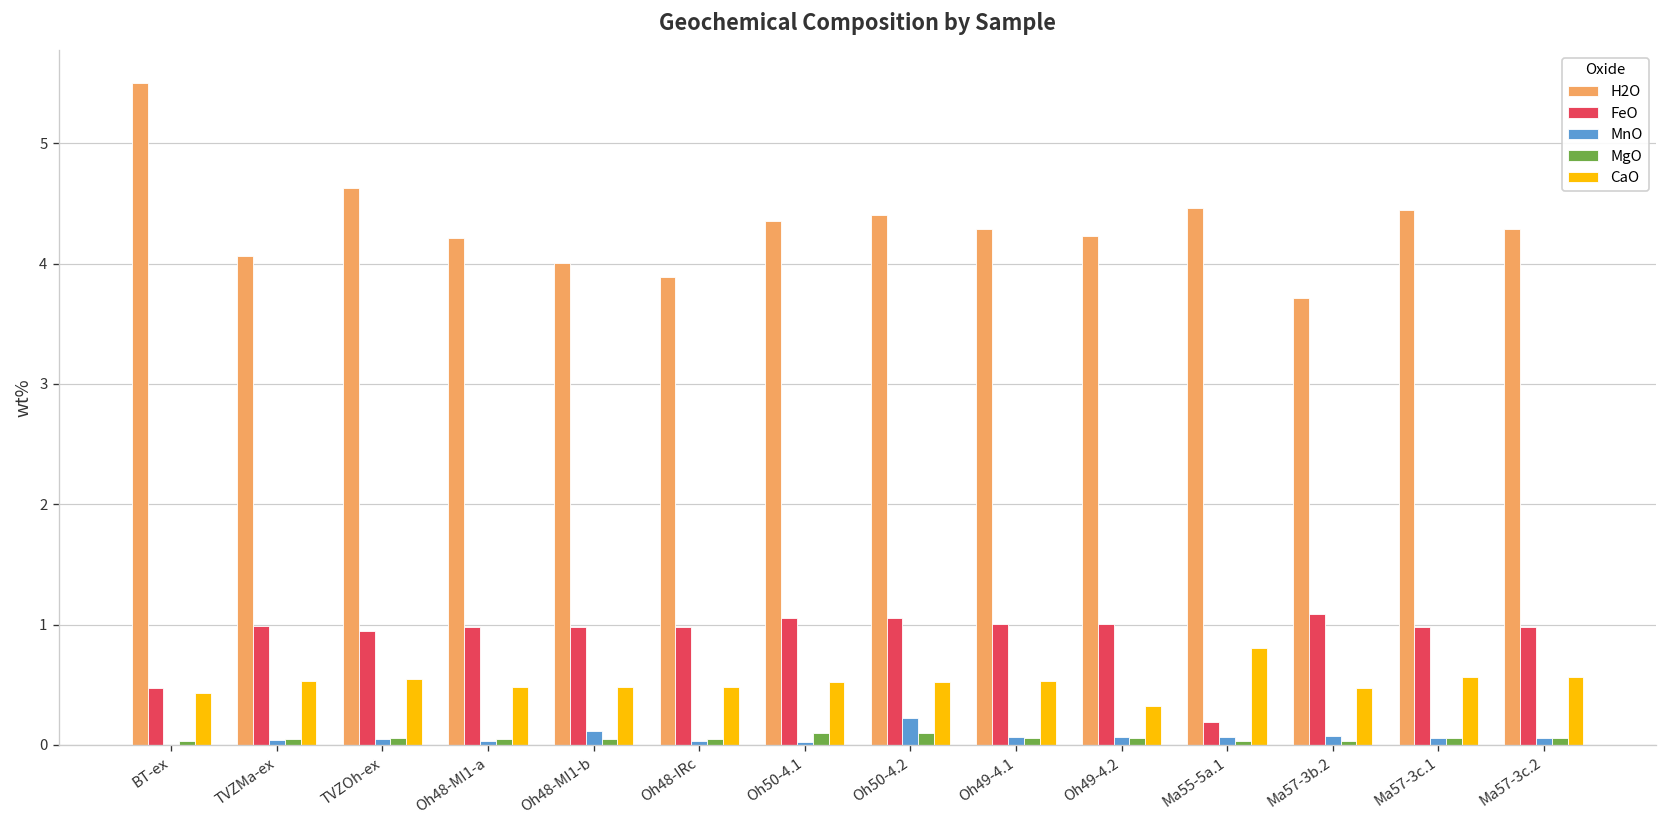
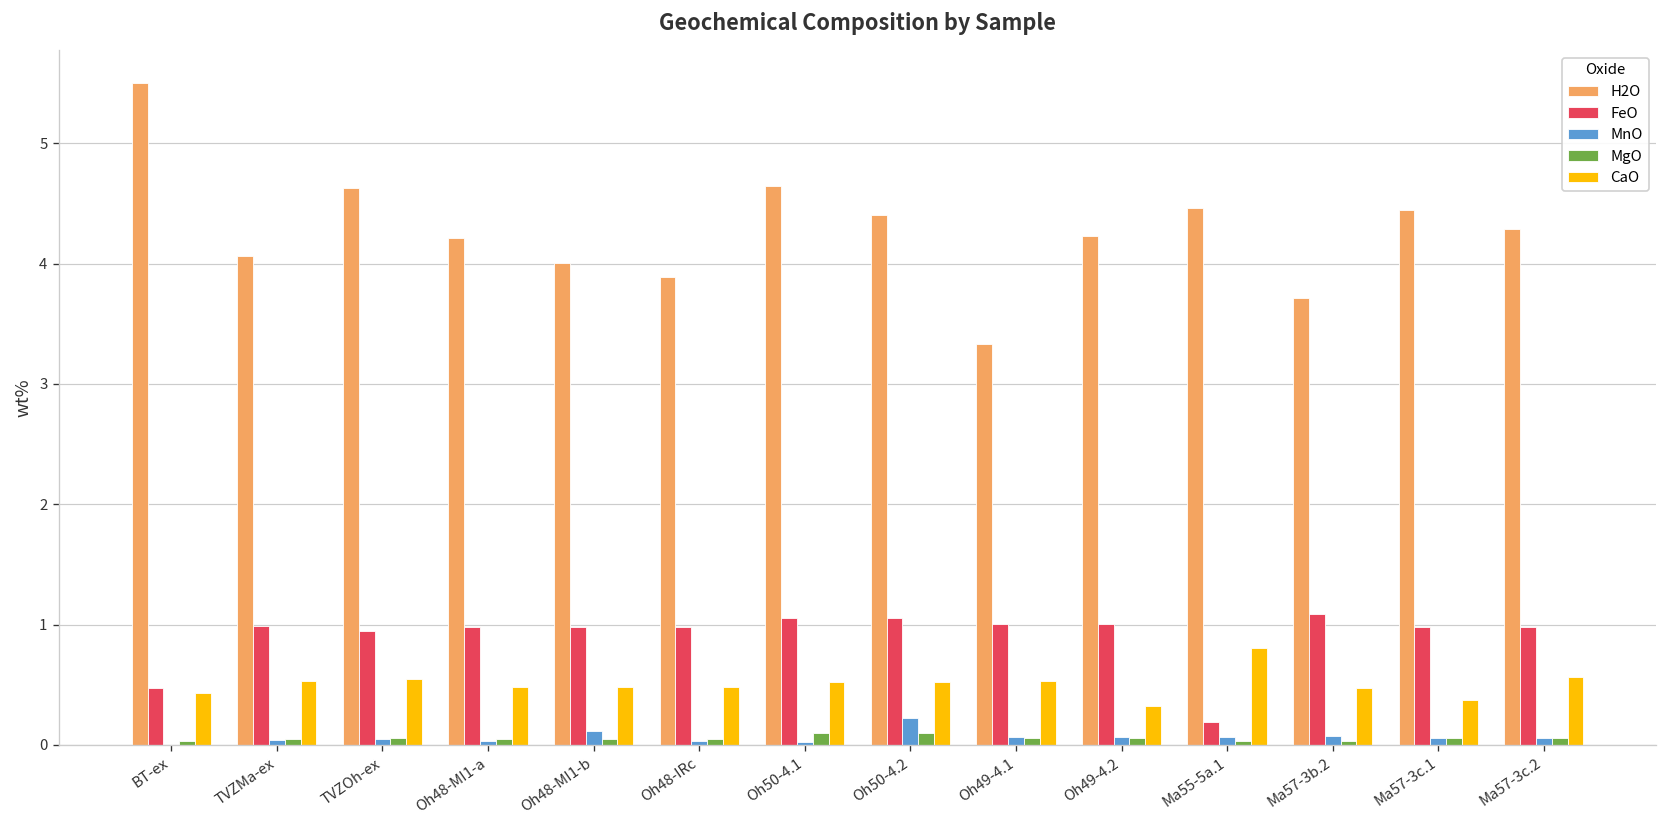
H2O, Oh50-4.1: 4.35 -> 4.64
H2O, Oh49-4.1: 4.28 -> 3.33
CaO, Ma57-3c.1: 0.56 -> 0.37
